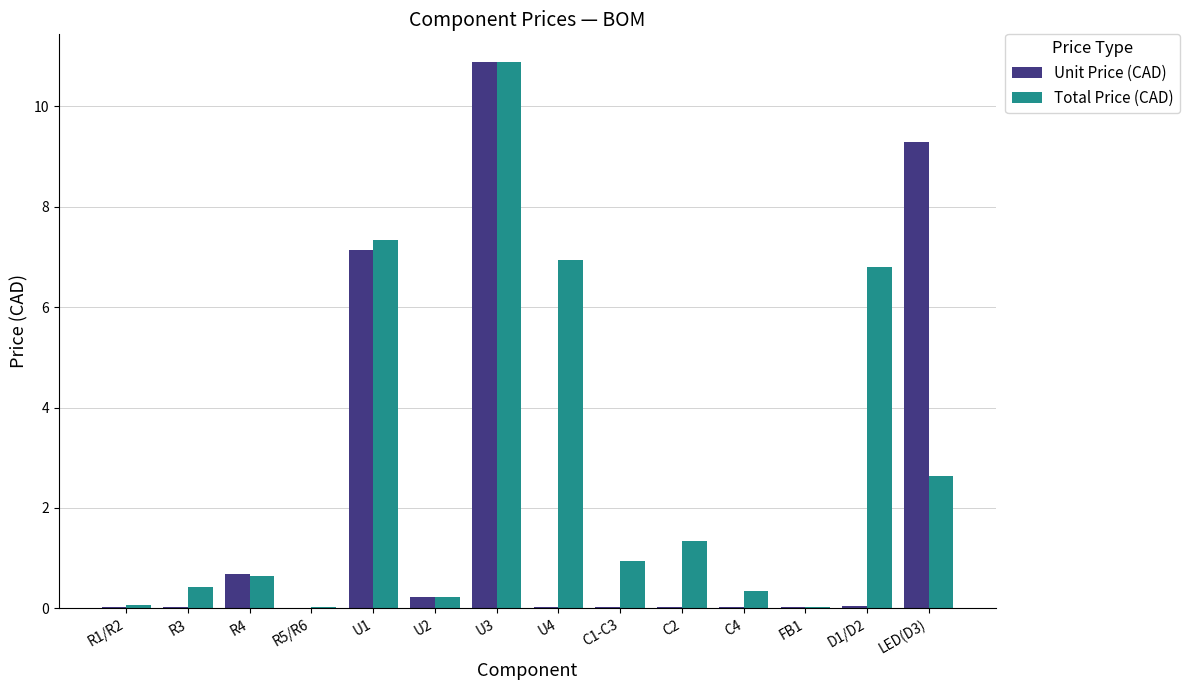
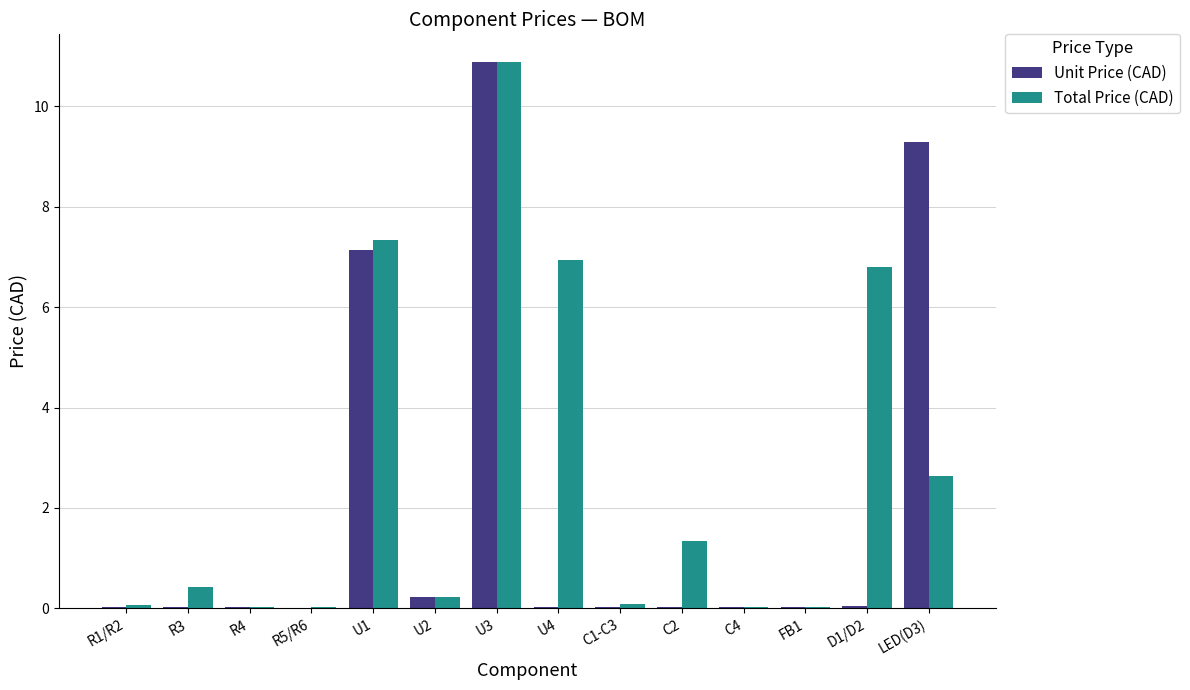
Unit Price (CAD), R4: 0.7 -> 0.0
Total Price (CAD), R4: 0.6 -> 0.0
Total Price (CAD), C1-C3: 0.9 -> 0.1
Total Price (CAD), C4: 0.4 -> 0.0
